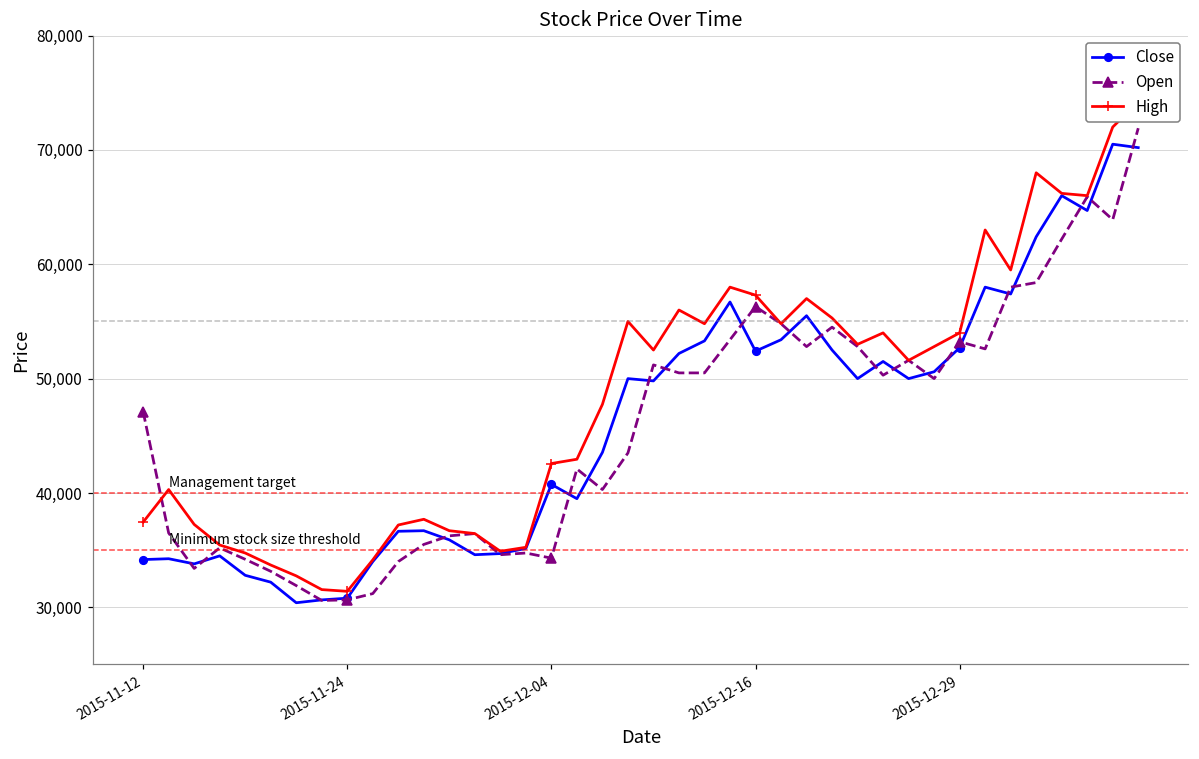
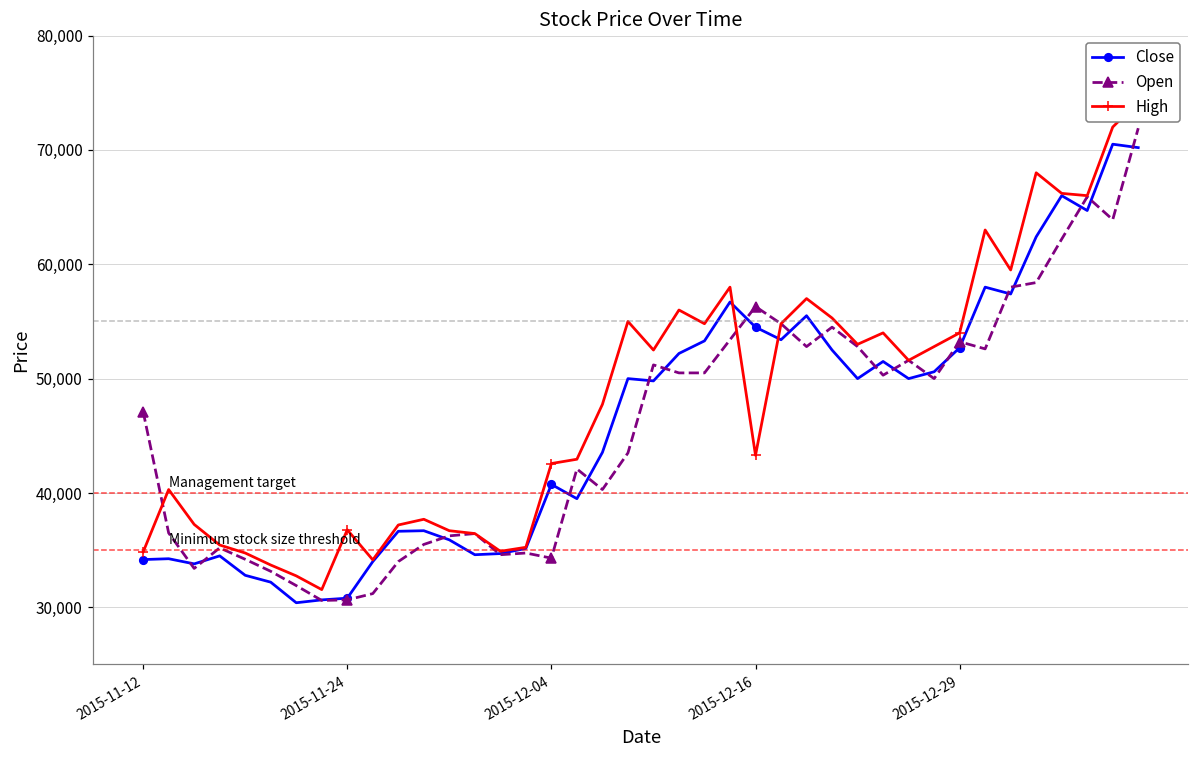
High, 2015-11-12: 37,500 -> 34,800
High, 2015-11-24: 31,400 -> 36,800
Close, 2015-12-16: 52,400 -> 54,500
High, 2015-12-16: 57,300 -> 43,300
